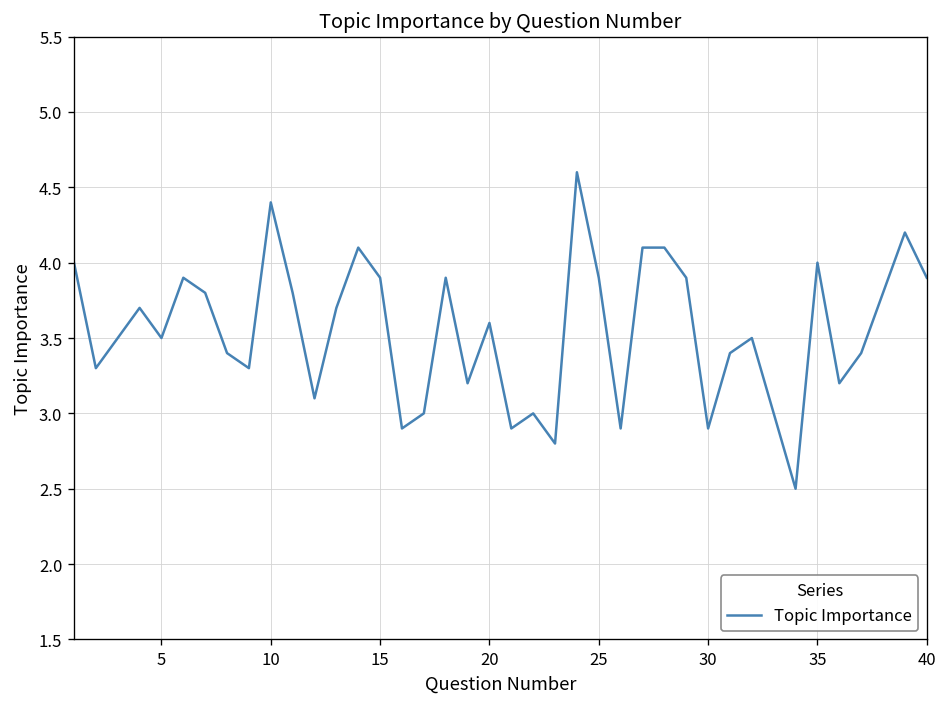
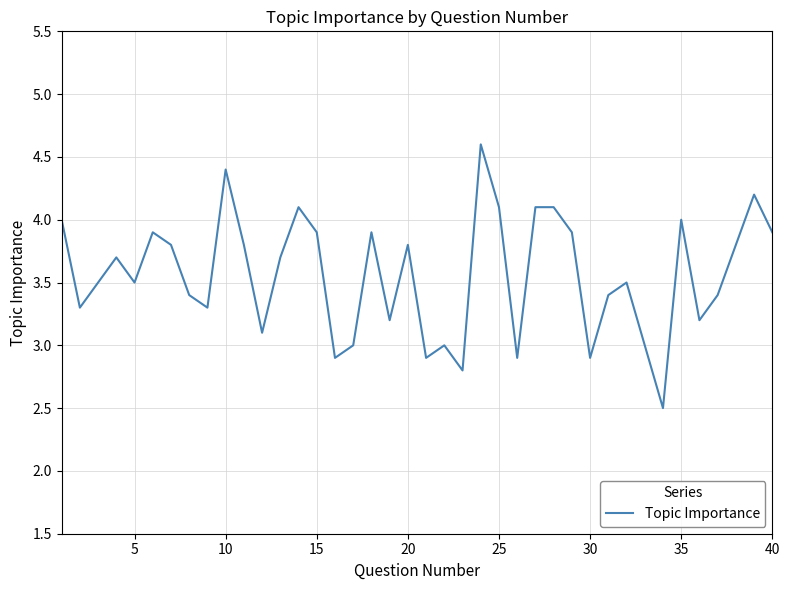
20: 3.6 -> 3.8
25: 3.9 -> 4.1
